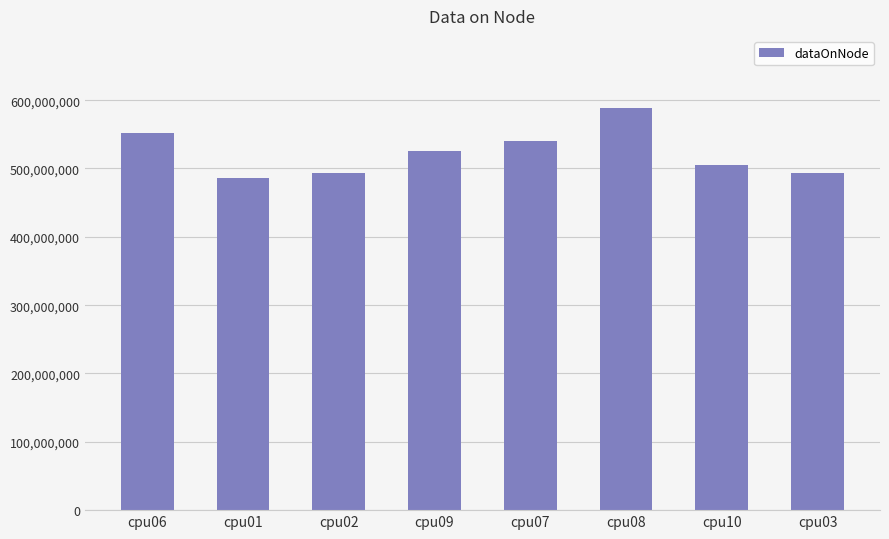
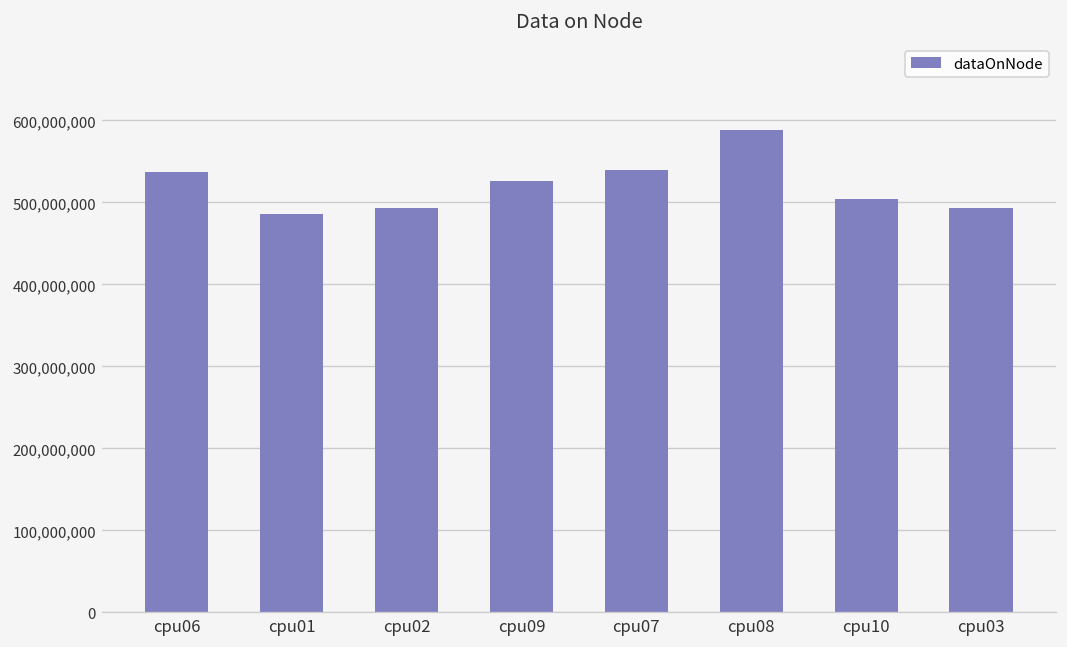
cpu06: 550,000,000 -> 540,000,000
